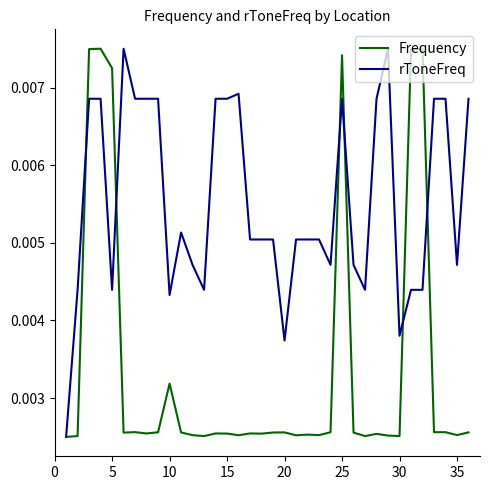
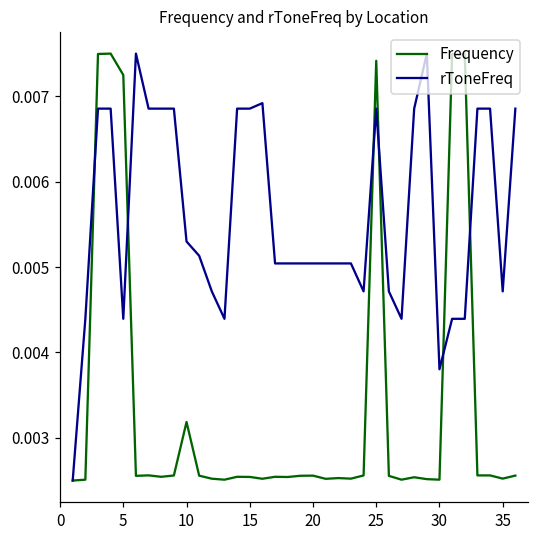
rToneFreq, 10: 0.0043 -> 0.0053
rToneFreq, 20: 0.0037 -> 0.0050
